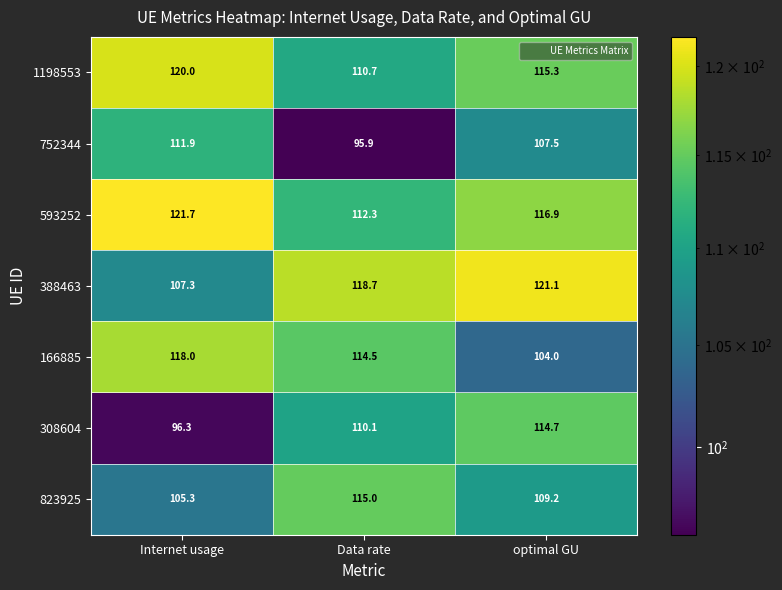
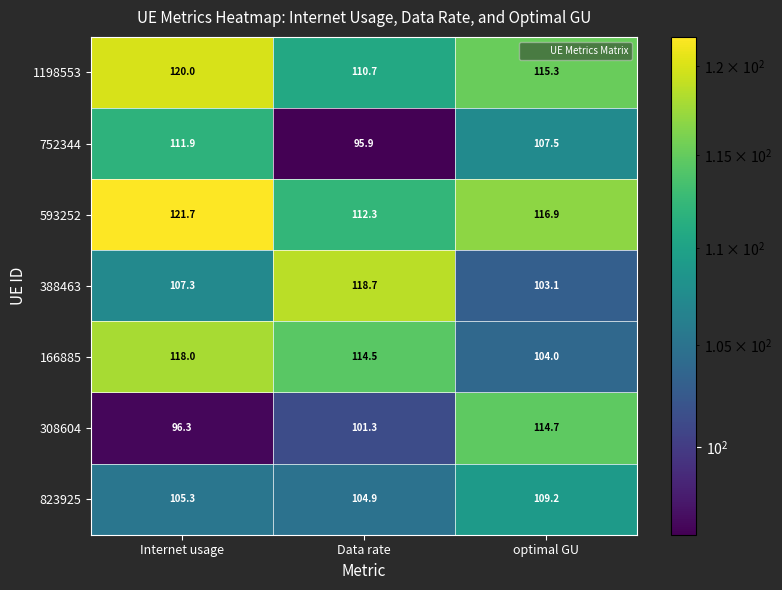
388463, optimal GU: 121.1 -> 103.1
308604, Data rate: 110.1 -> 101.3
823925, Data rate: 115.0 -> 104.9
